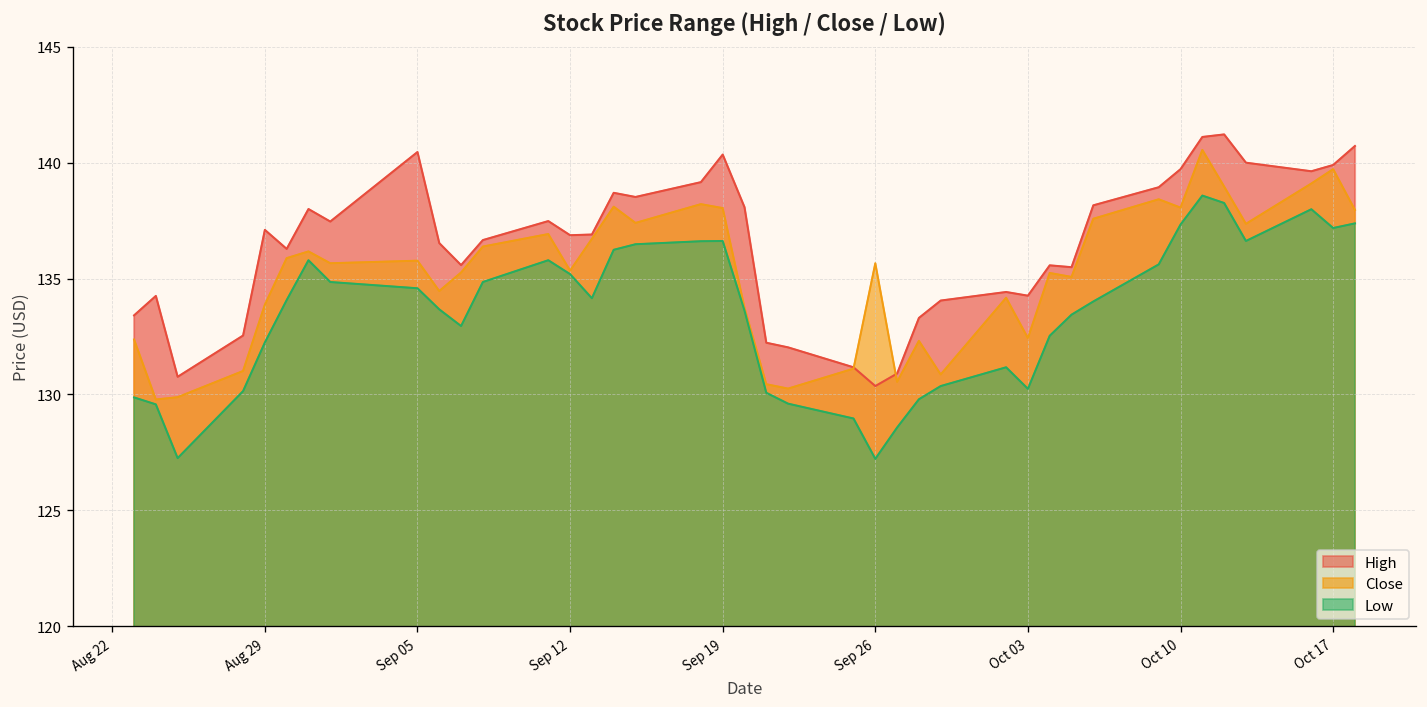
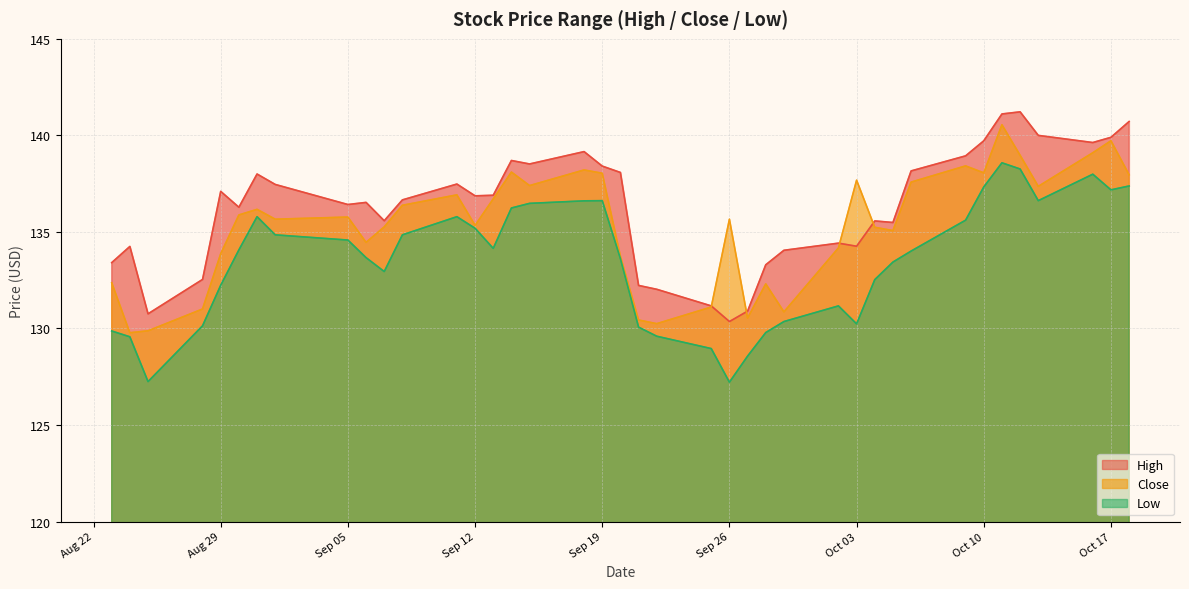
High, Sep 05: 140.5 -> 136.4
High, Sep 19: 140.4 -> 138.4
Close, Oct 03: 132.4 -> 137.7
